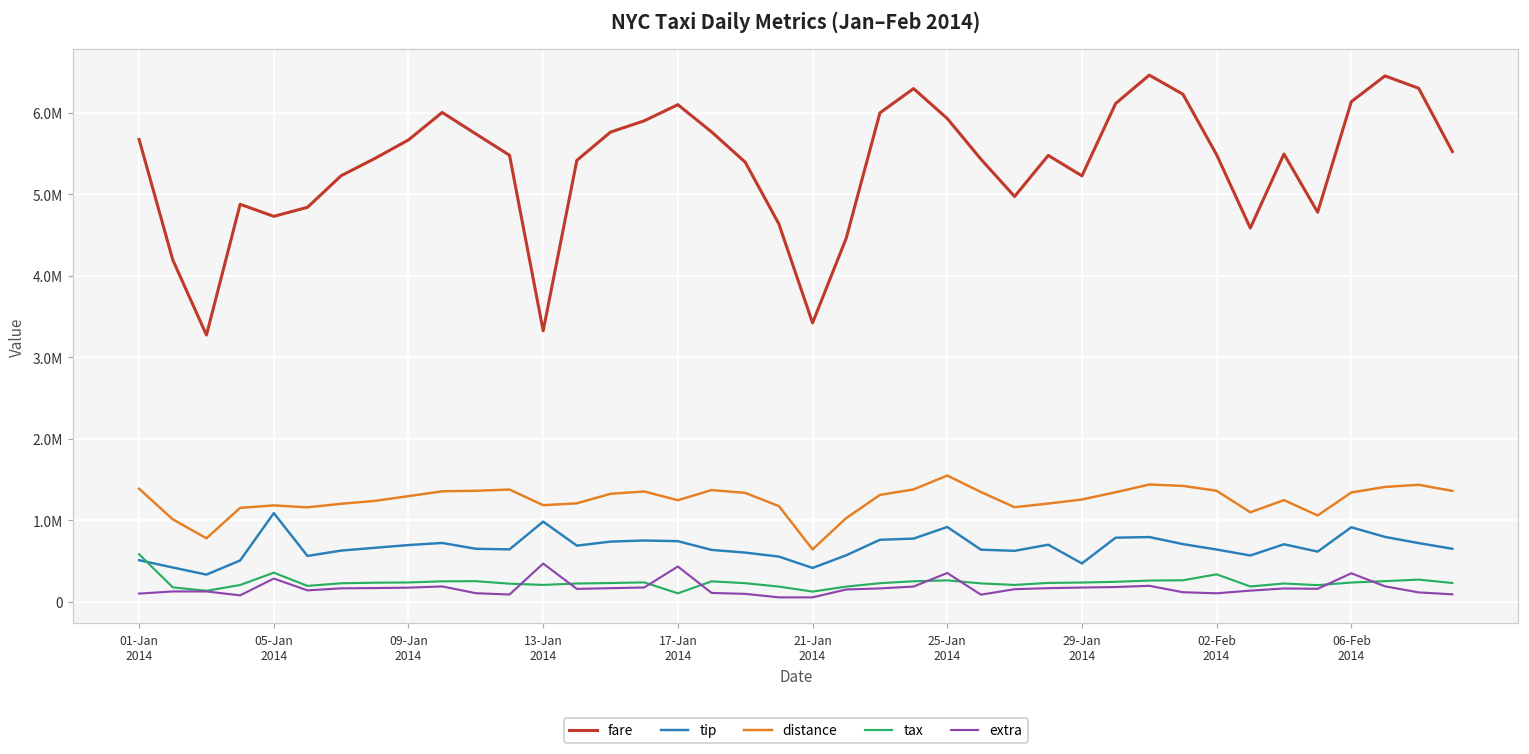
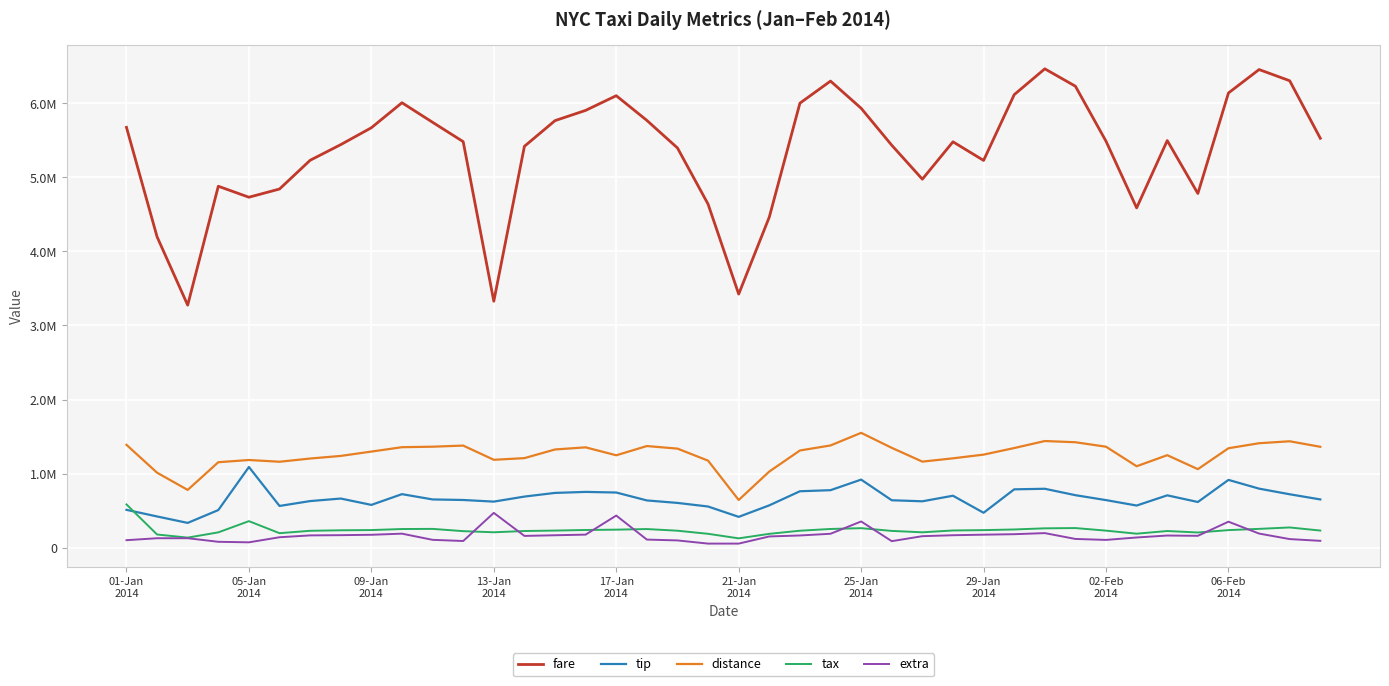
extra, 05-Jan 2014: 300000 -> 100000
tip, 09-Jan 2014: 700000 -> 600000
tip, 13-Jan 2014: 1000000 -> 600000
tax, 17-Jan 2014: 100000 -> 200000
tax, 02-Feb 2014: 300000 -> 200000
